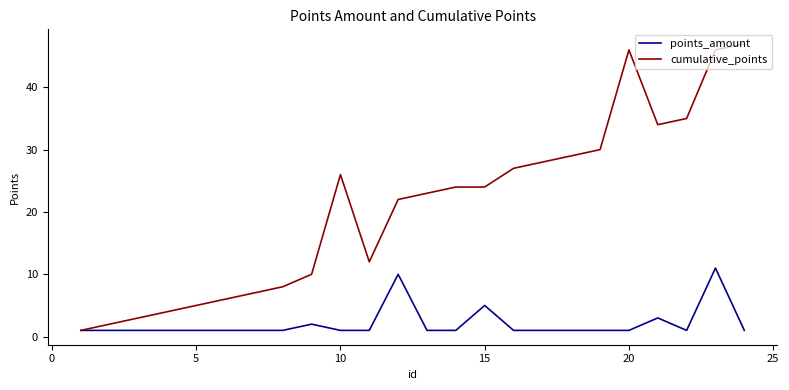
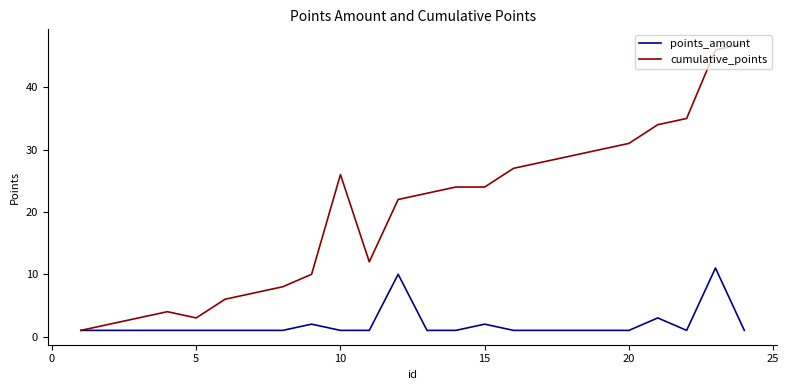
cumulative_points, 5: 5 -> 3
points_amount, 15: 5 -> 2
cumulative_points, 20: 46 -> 31
